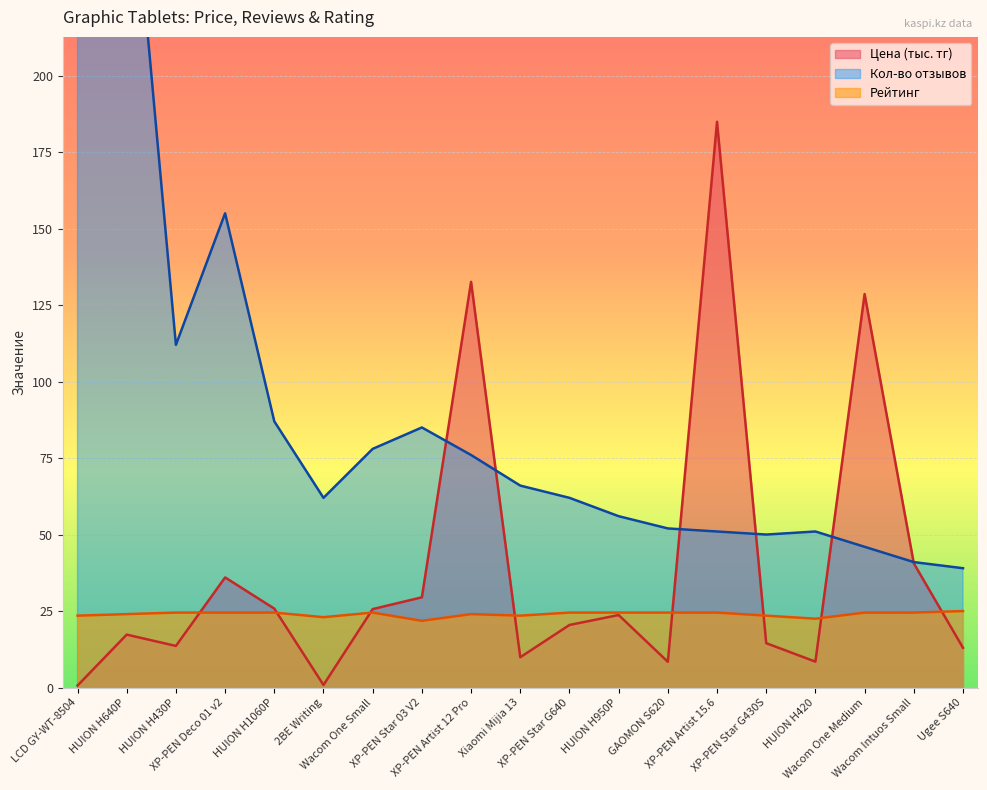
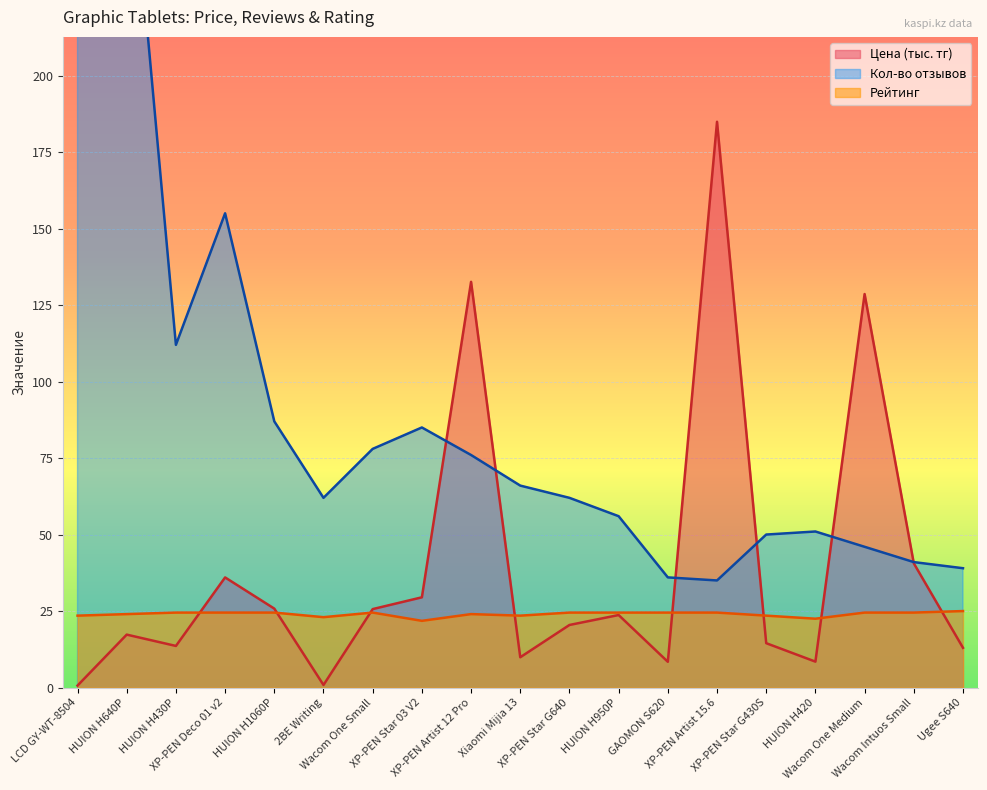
Кол-во отзывов, GAOMON S620: 52 -> 36
Кол-во отзывов, XP-PEN Artist 15.6: 51 -> 35
